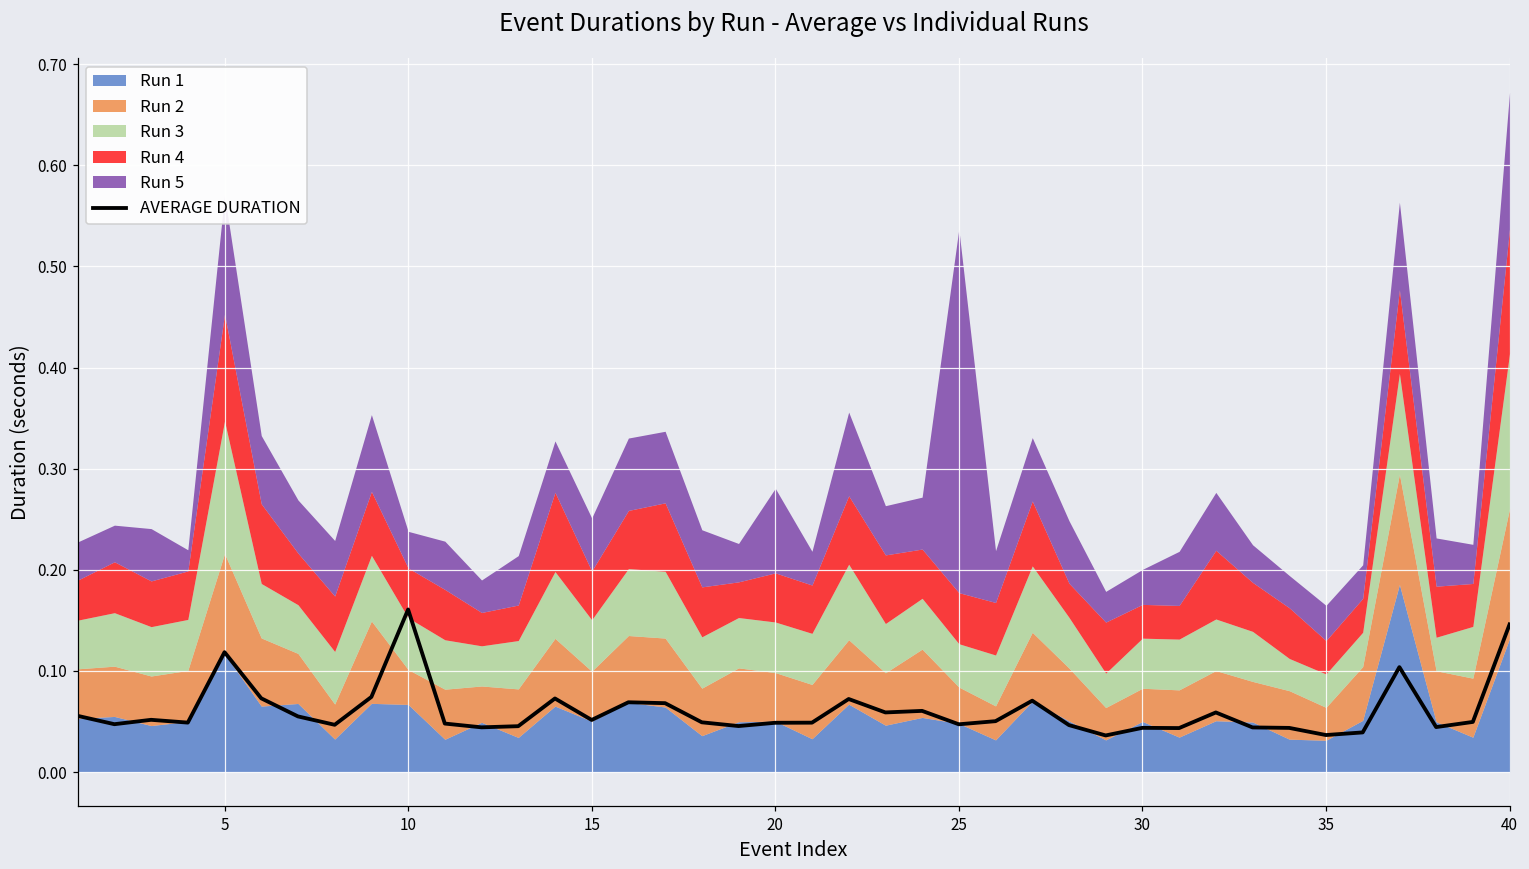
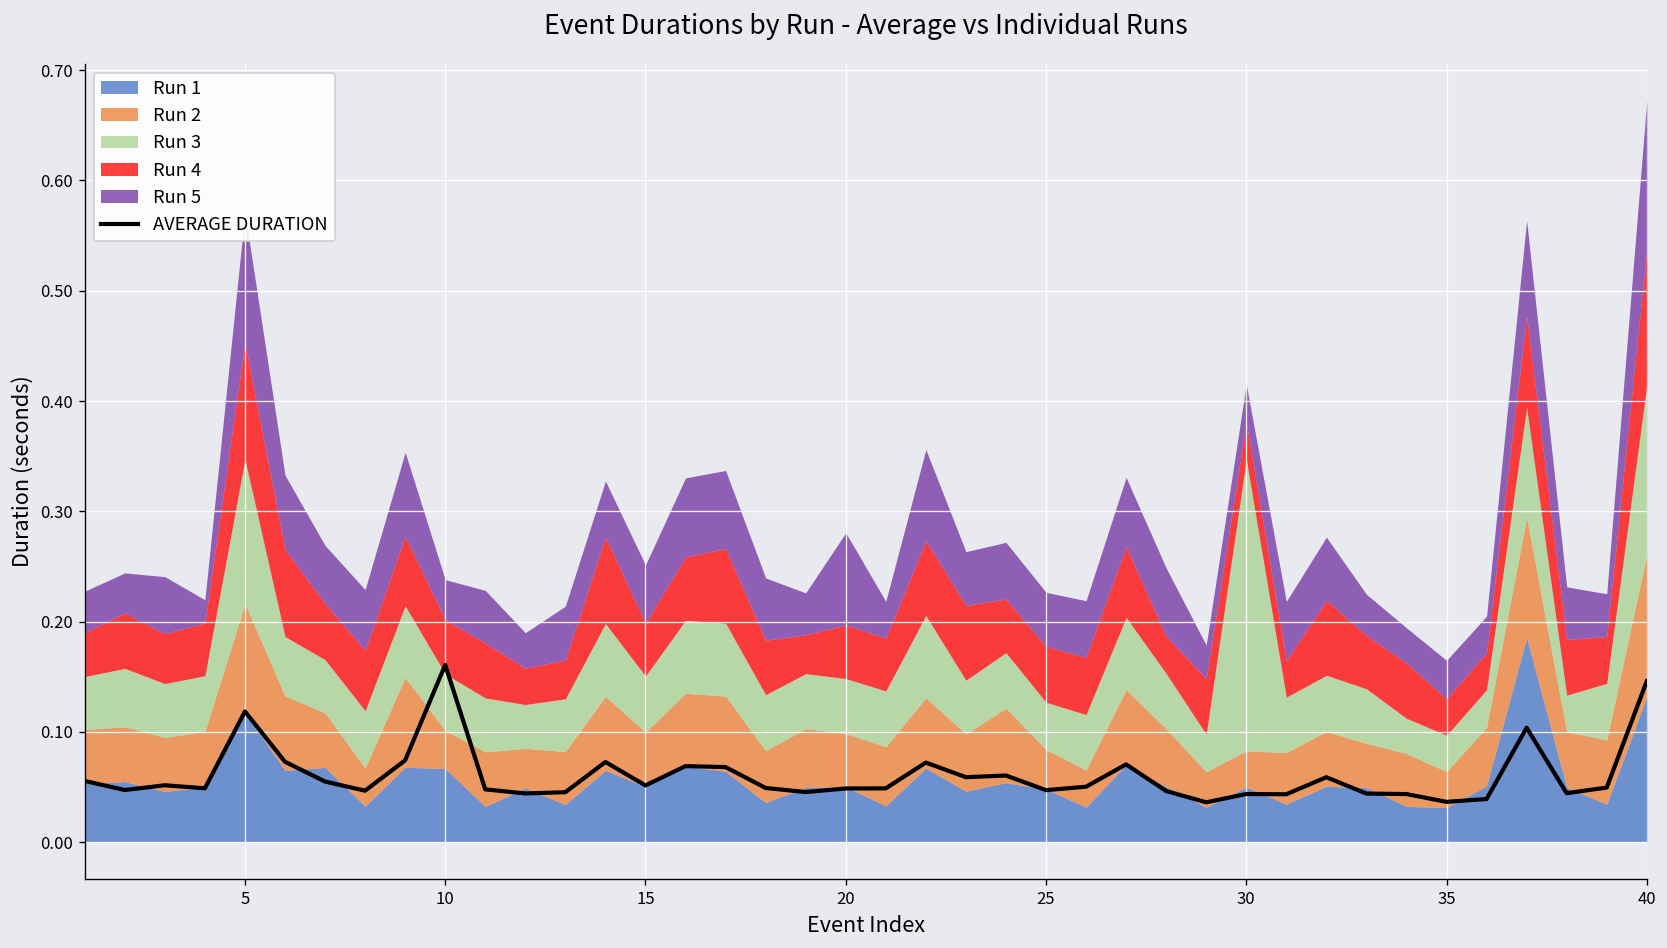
Run 5, 25: 0.36 -> 0.05
Run 3, 30: 0.05 -> 0.26
